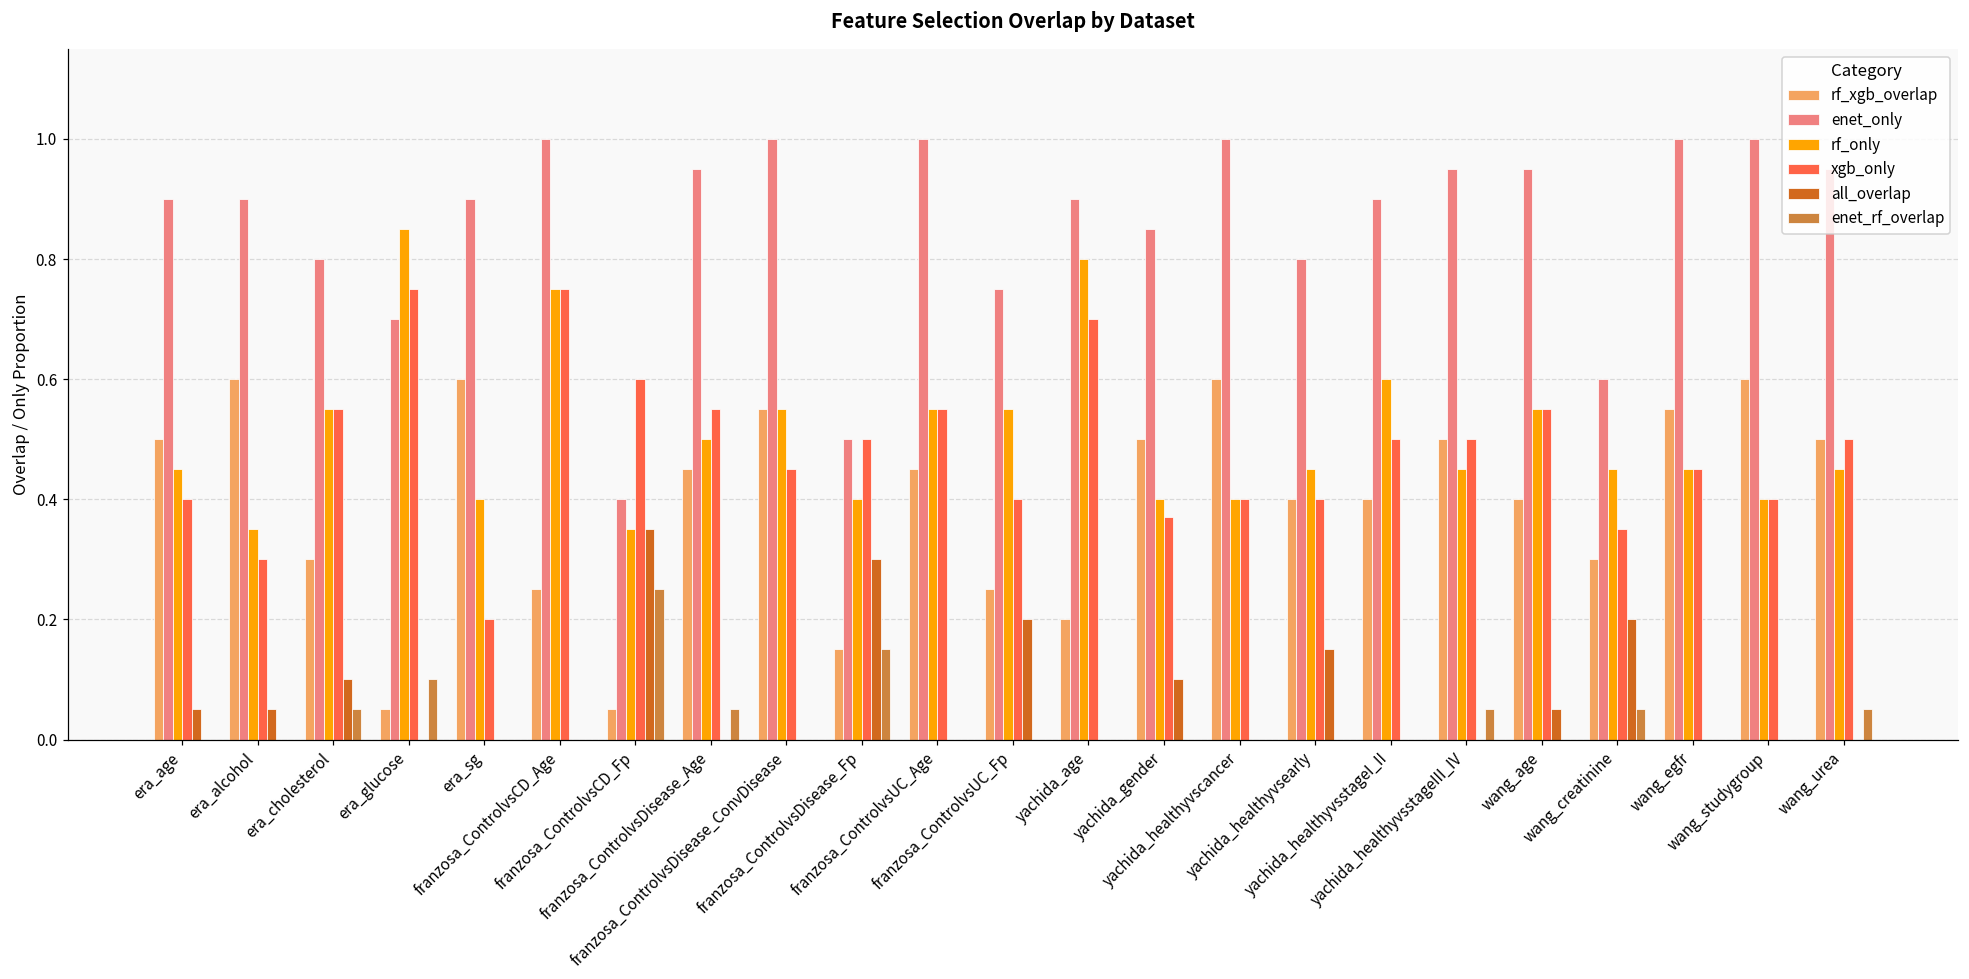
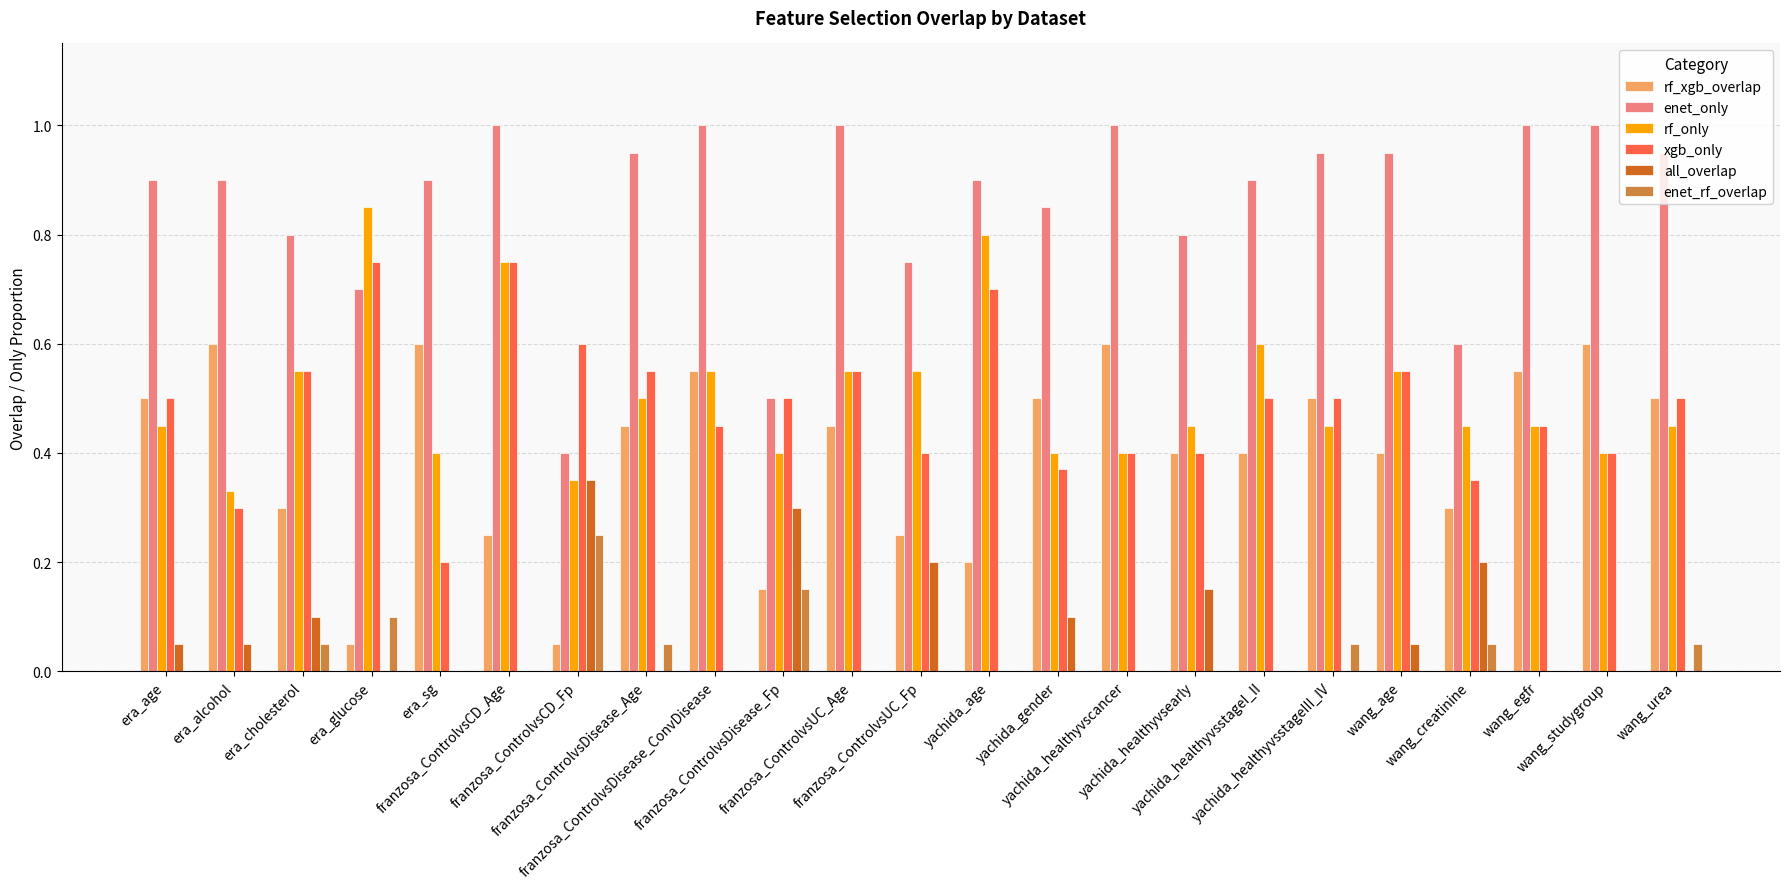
xgb_only, era_age: 0.4 -> 0.5
rf_only, era_alcohol: 0.35 -> 0.33
